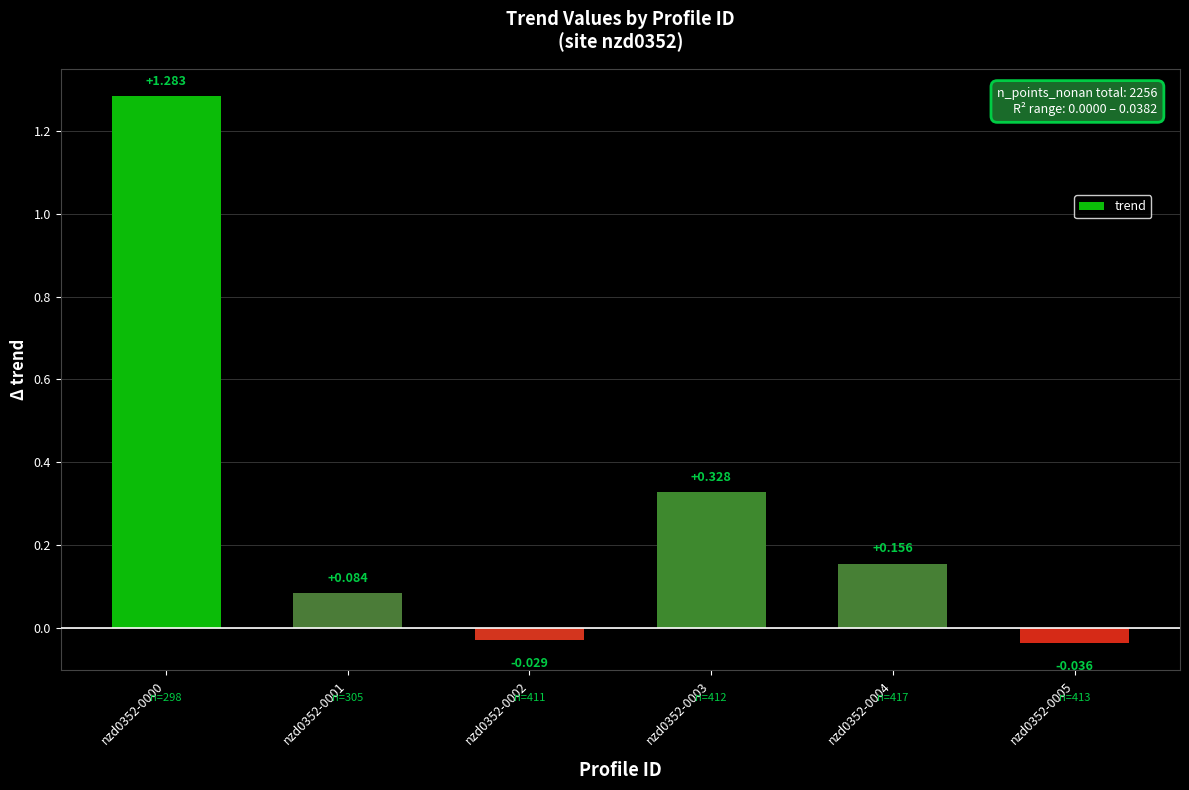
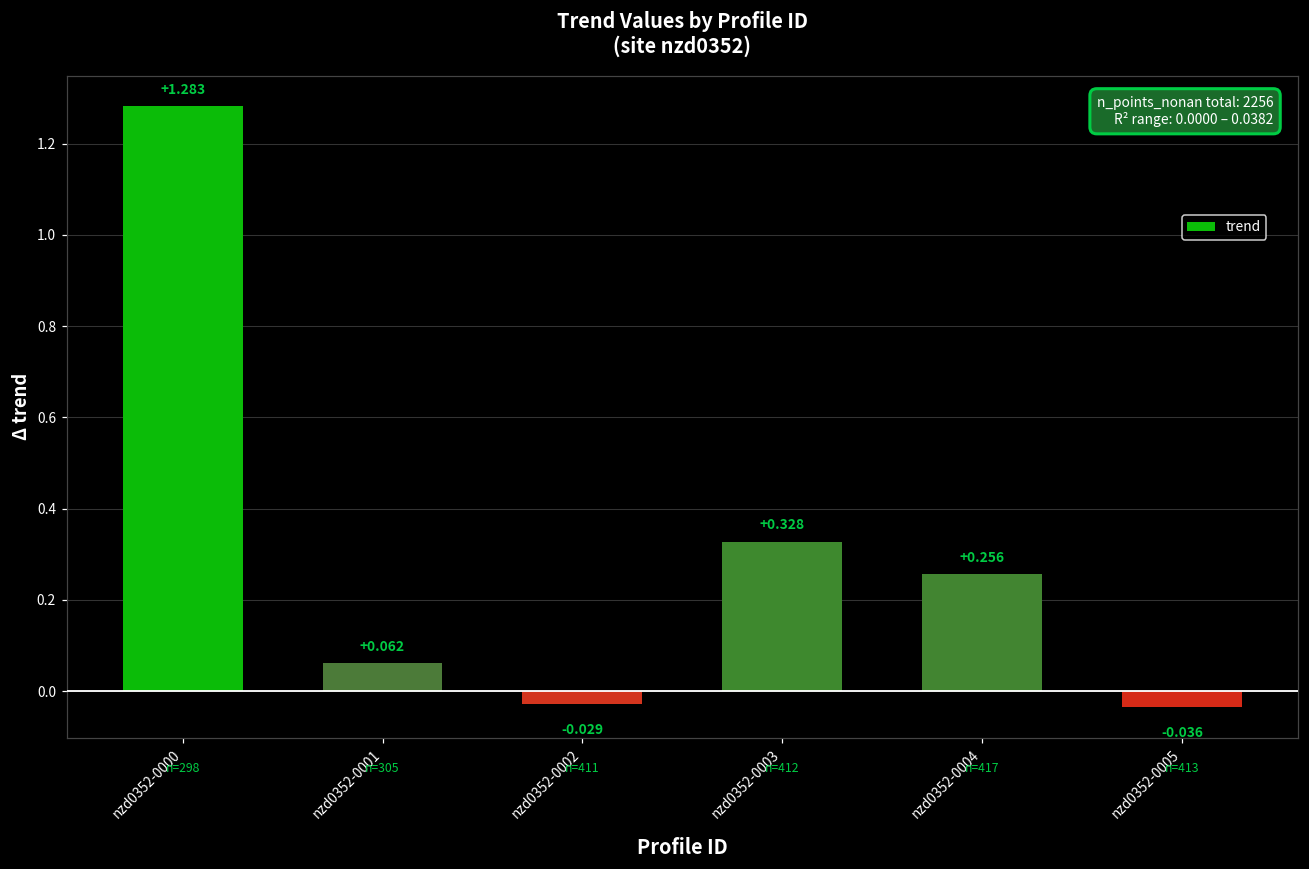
nzd0352-0001: +0.084 -> +0.062
nzd0352-0004: +0.156 -> +0.256
